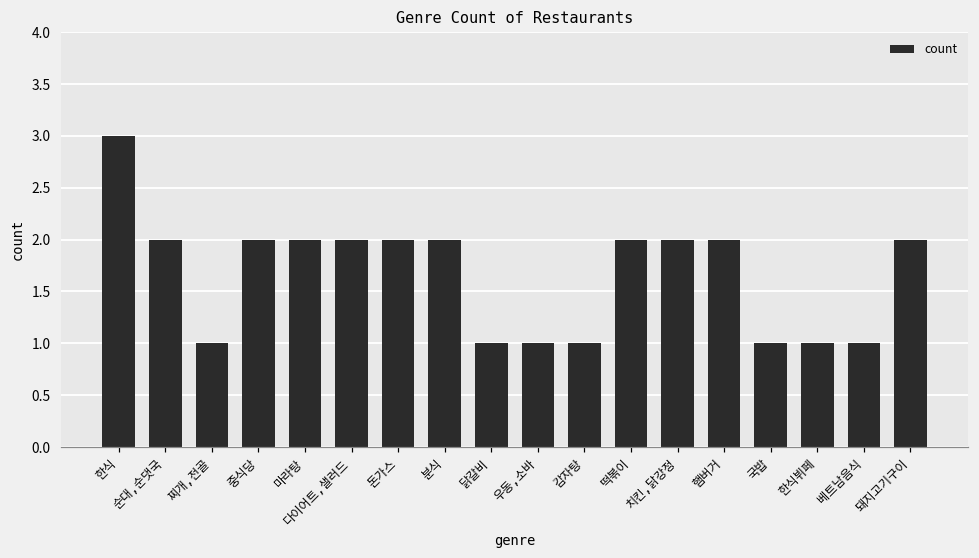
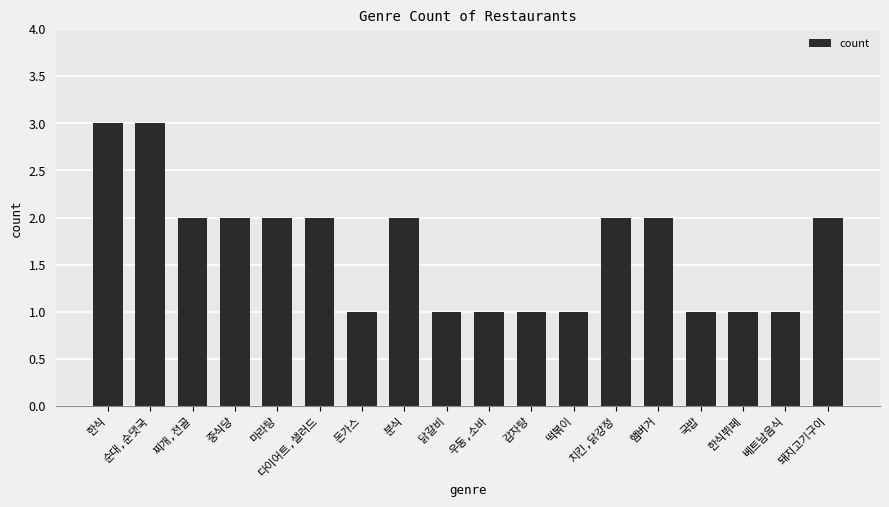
순대,순댓국: 2 -> 3
찌개,전골: 1 -> 2
돈가스: 2 -> 1
떡볶이: 2 -> 1
